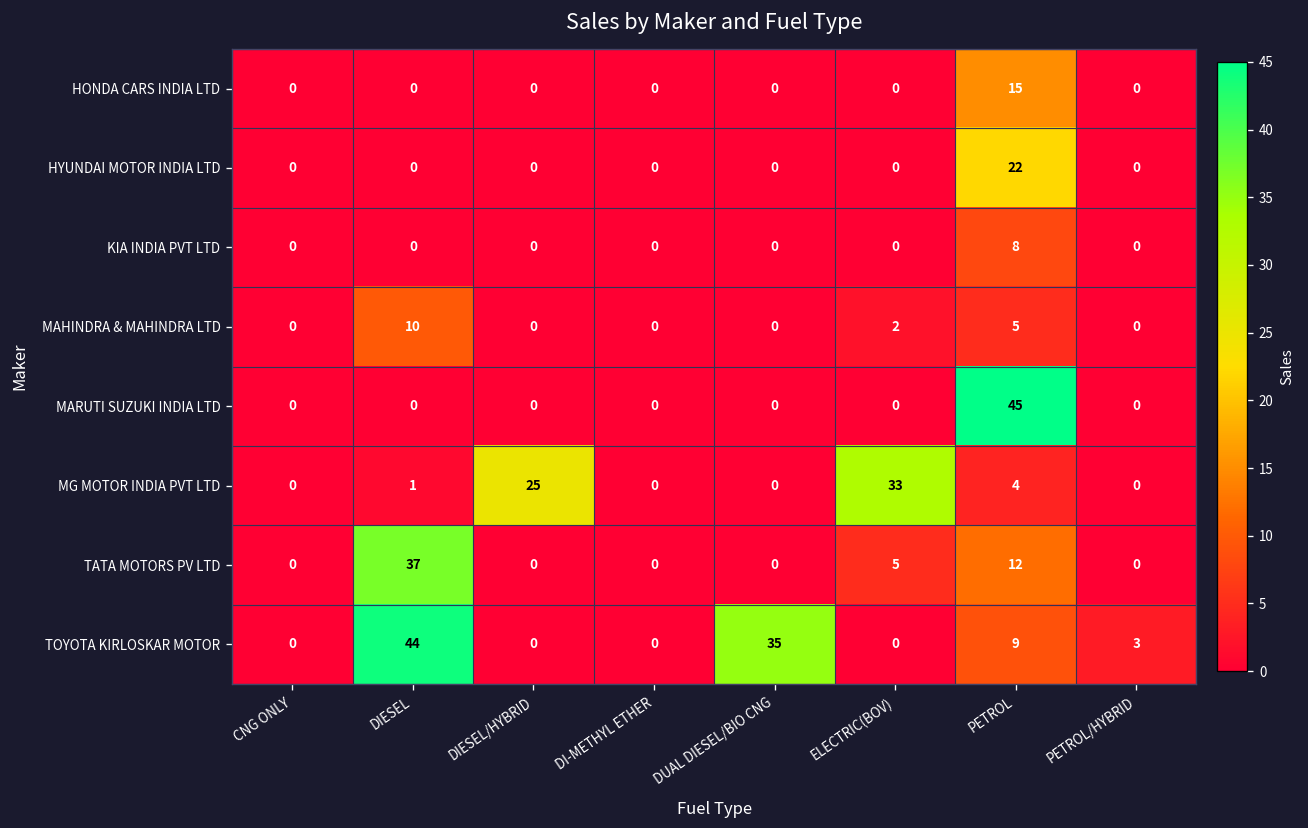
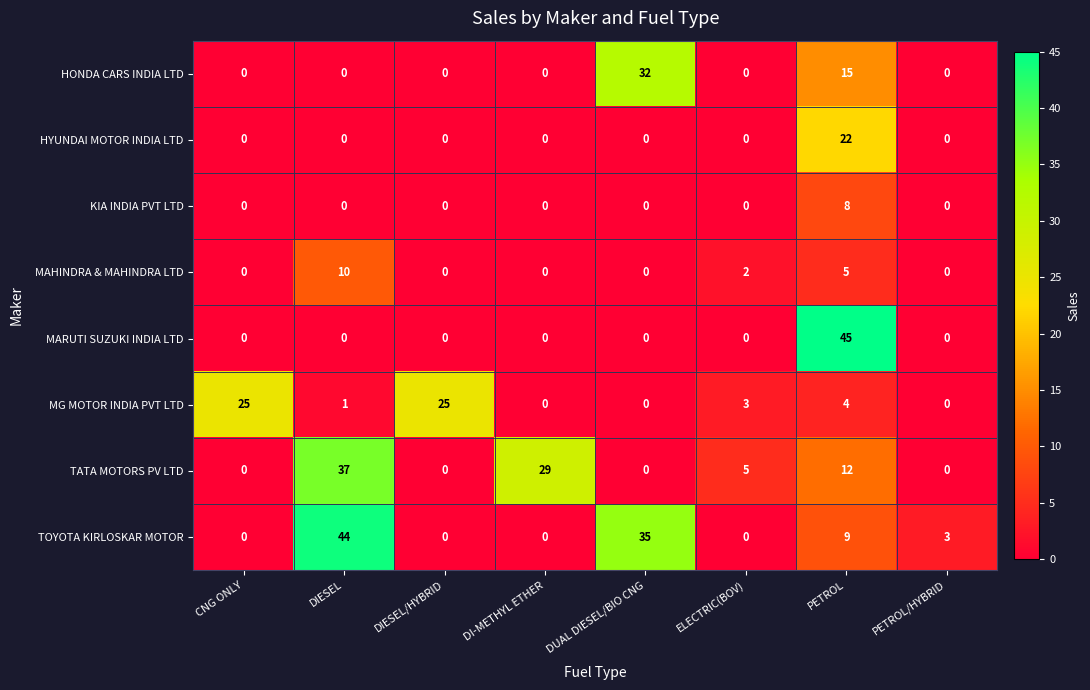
HONDA CARS INDIA LTD, DUAL DIESEL/BIO CNG: 0 -> 32
MG MOTOR INDIA PVT LTD, CNG ONLY: 0 -> 25
MG MOTOR INDIA PVT LTD, ELECTRIC(BOV): 33 -> 3
TATA MOTORS PV LTD, DI-METHYL ETHER: 0 -> 29
